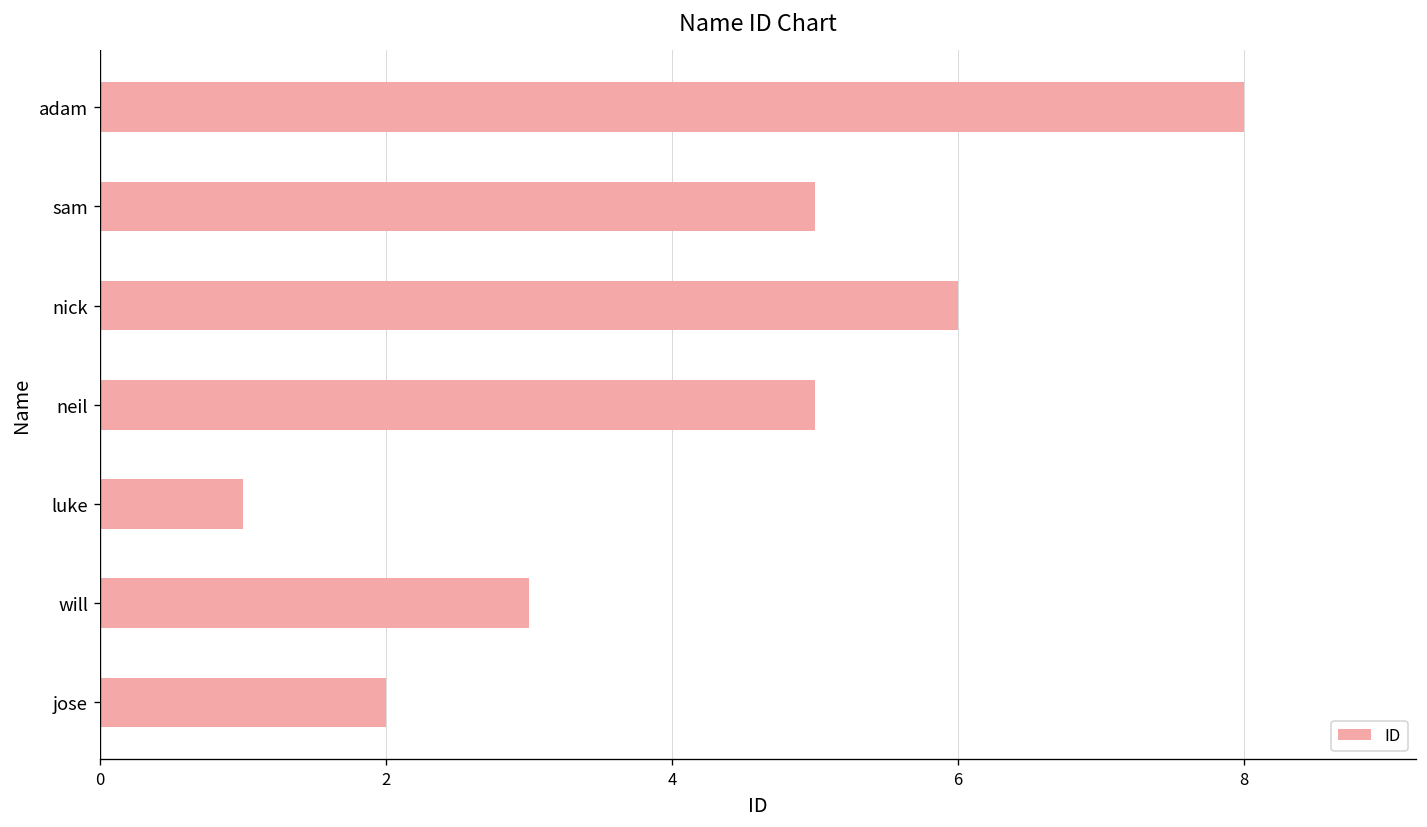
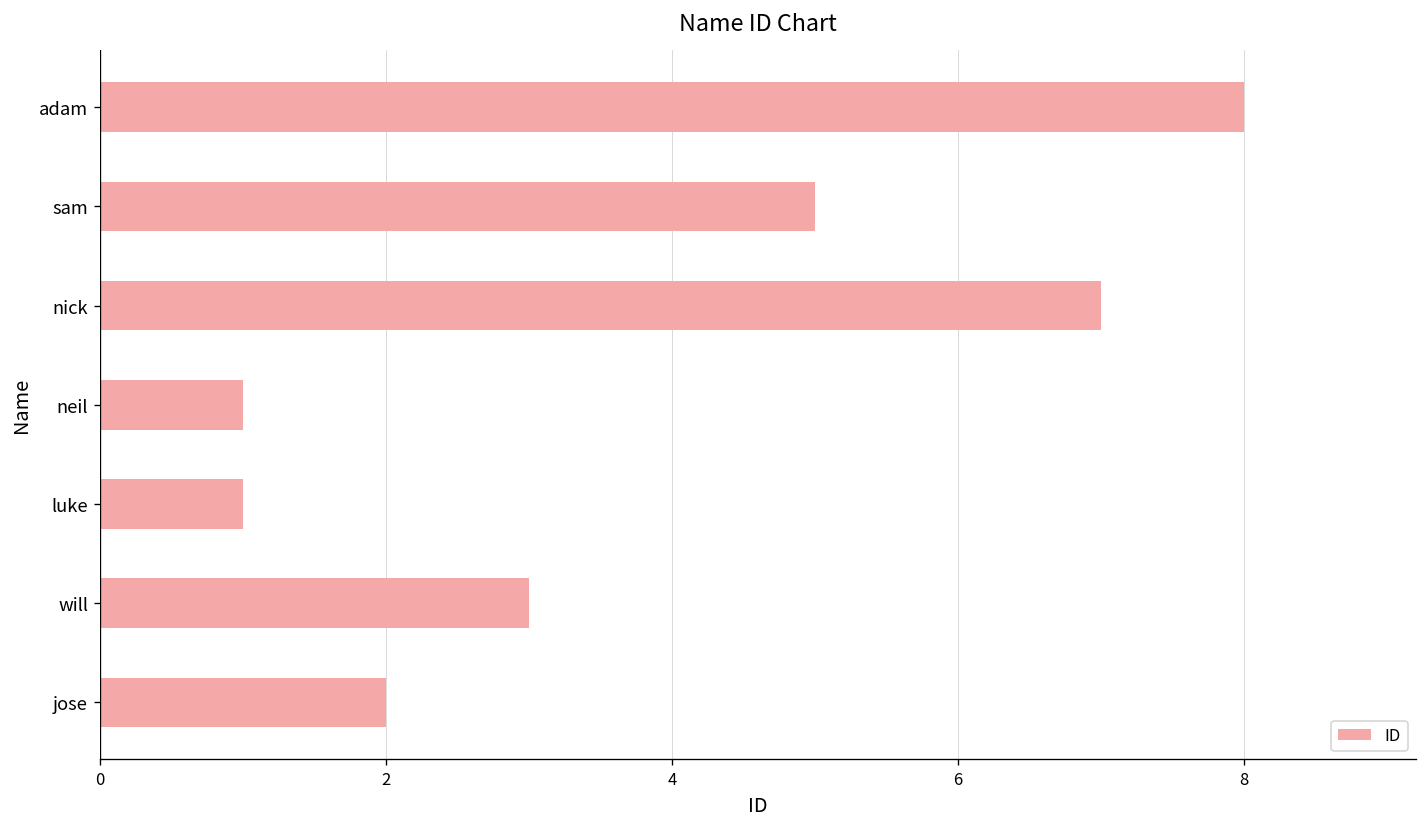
nick: 6 -> 7
neil: 5 -> 1
